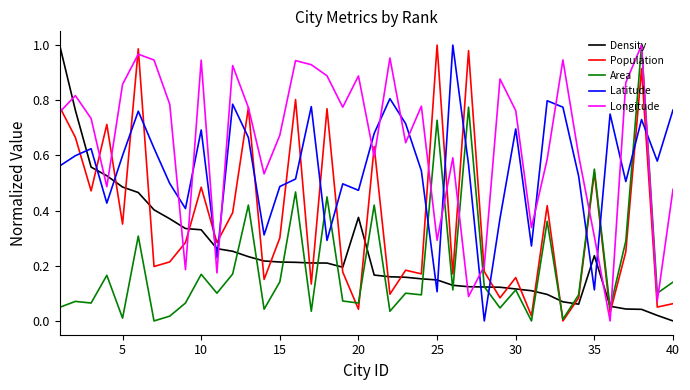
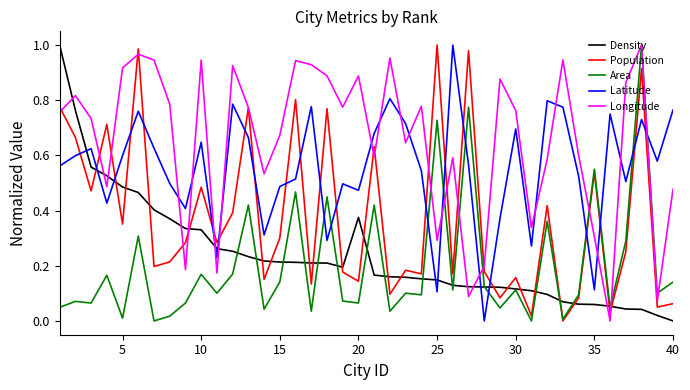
Longitude, 5: 0.86 -> 0.92
Latitude, 10: 0.69 -> 0.65
Population, 20: 0.04 -> 0.14
Density, 35: 0.24 -> 0.06
